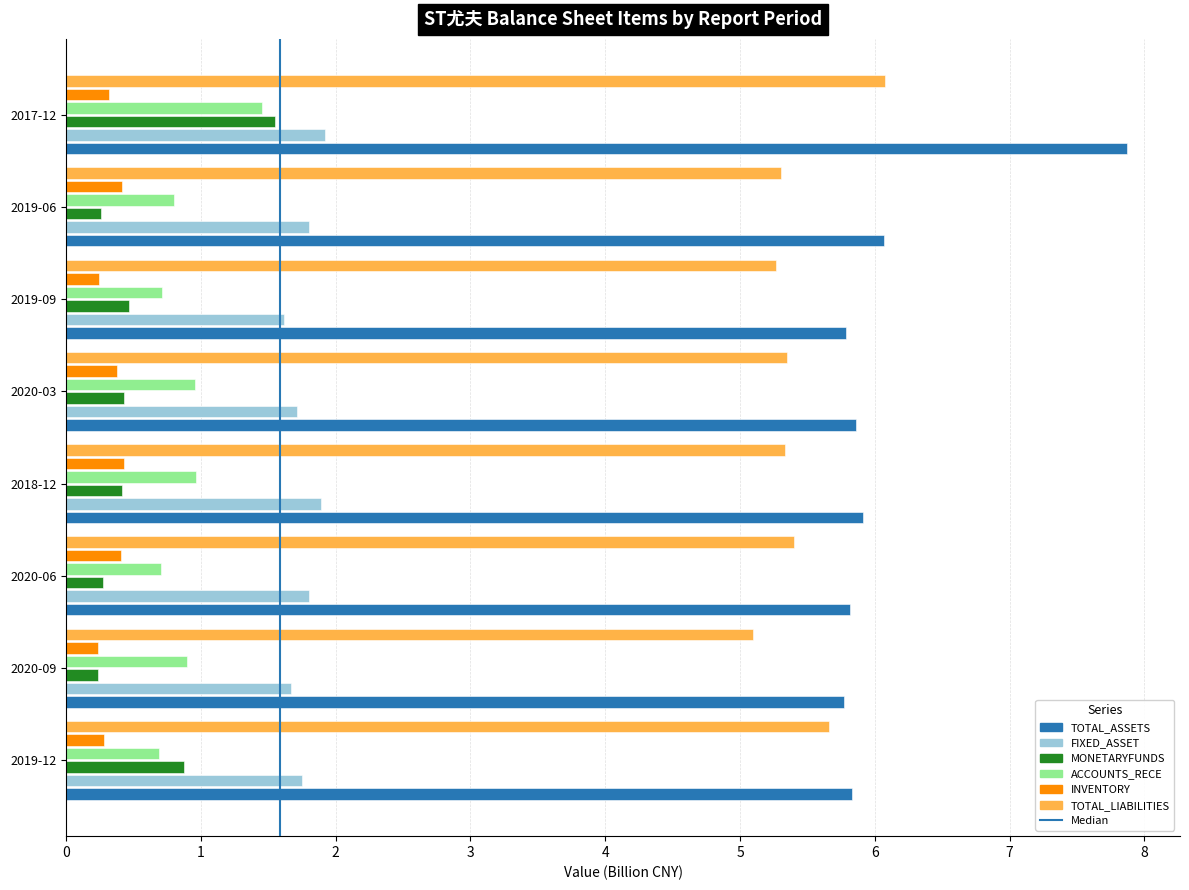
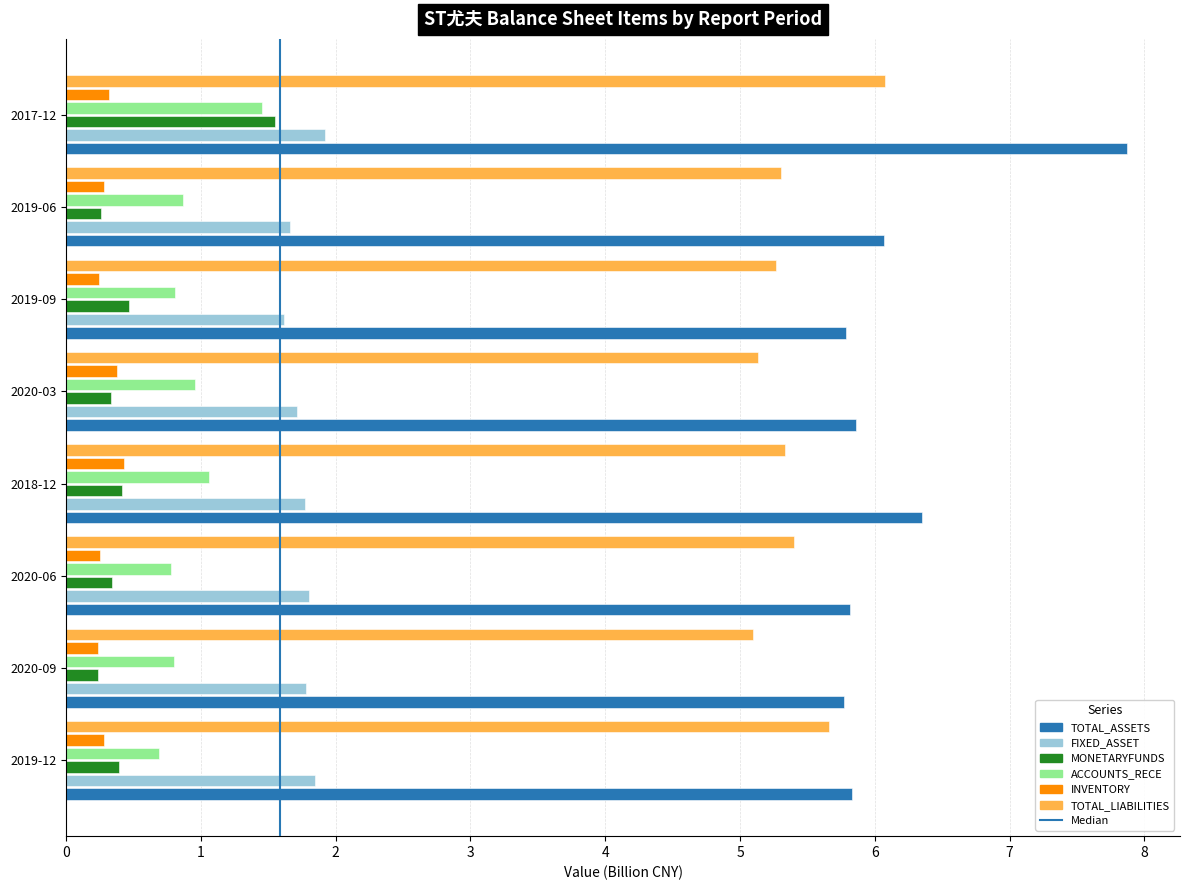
INVENTORY, 2019-06: 0.42 -> 0.28
ACCOUNTS_RECE, 2019-06: 0.80 -> 0.87
FIXED_ASSET, 2019-06: 1.80 -> 1.66
ACCOUNTS_RECE, 2019-09: 0.71 -> 0.81
TOTAL_LIABILITIES, 2020-03: 5.35 -> 5.13
MONETARYFUNDS, 2020-03: 0.43 -> 0.33
ACCOUNTS_RECE, 2018-12: 0.96 -> 1.06
FIXED_ASSET, 2018-12: 1.89 -> 1.77
TOTAL_ASSETS, 2018-12: 5.92 -> 6.35
INVENTORY, 2020-06: 0.41 -> 0.25
ACCOUNTS_RECE, 2020-06: 0.70 -> 0.78
MONETARYFUNDS, 2020-06: 0.28 -> 0.34
ACCOUNTS_RECE, 2020-09: 0.90 -> 0.80
FIXED_ASSET, 2020-09: 1.67 -> 1.78
MONETARYFUNDS, 2019-12: 0.87 -> 0.39
FIXED_ASSET, 2019-12: 1.75 -> 1.85
